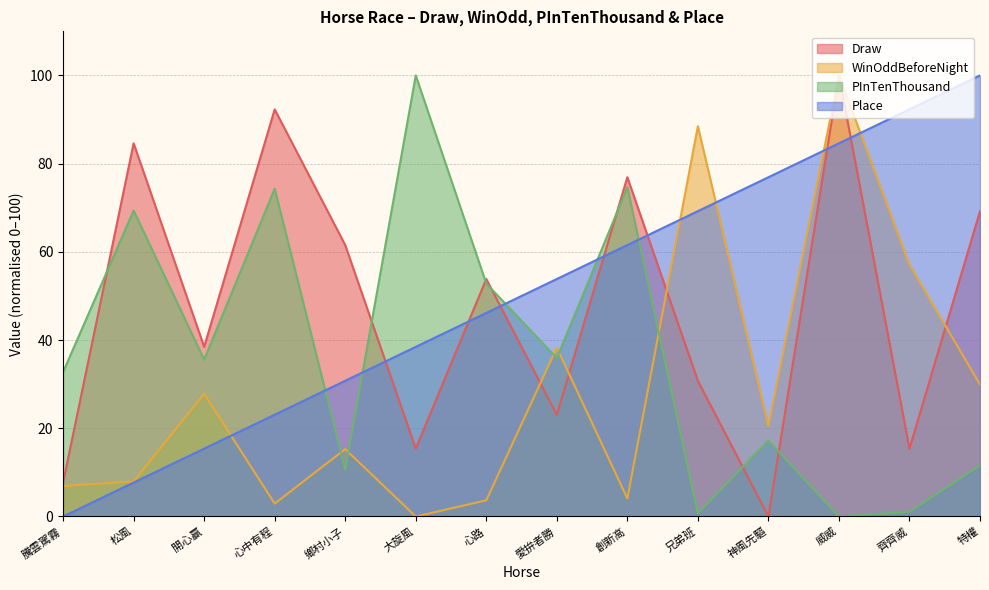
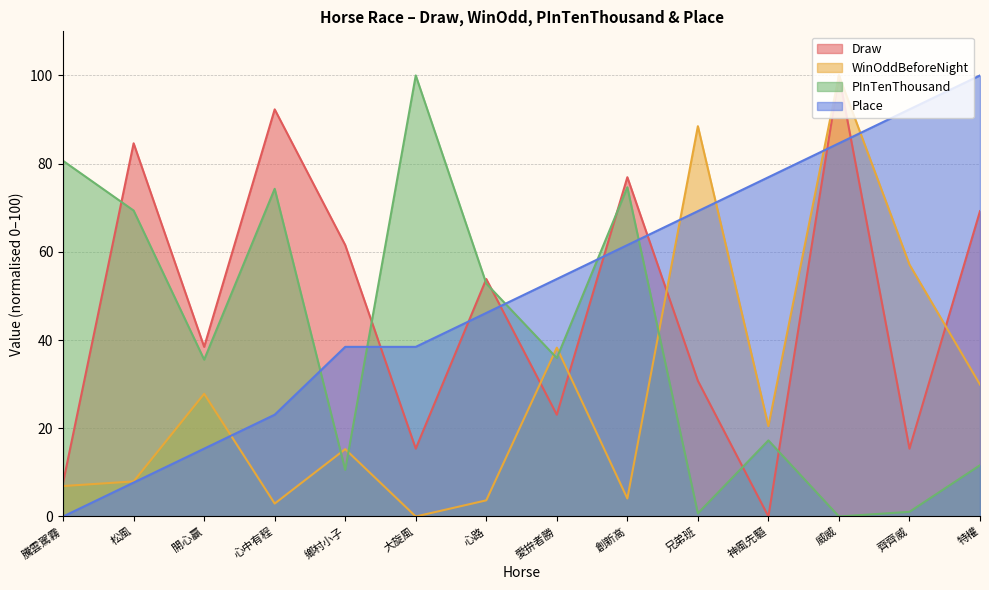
PInTenThousand, 騰雲駕霧: 33 -> 81
Place, 鄉村小子: 31 -> 38
